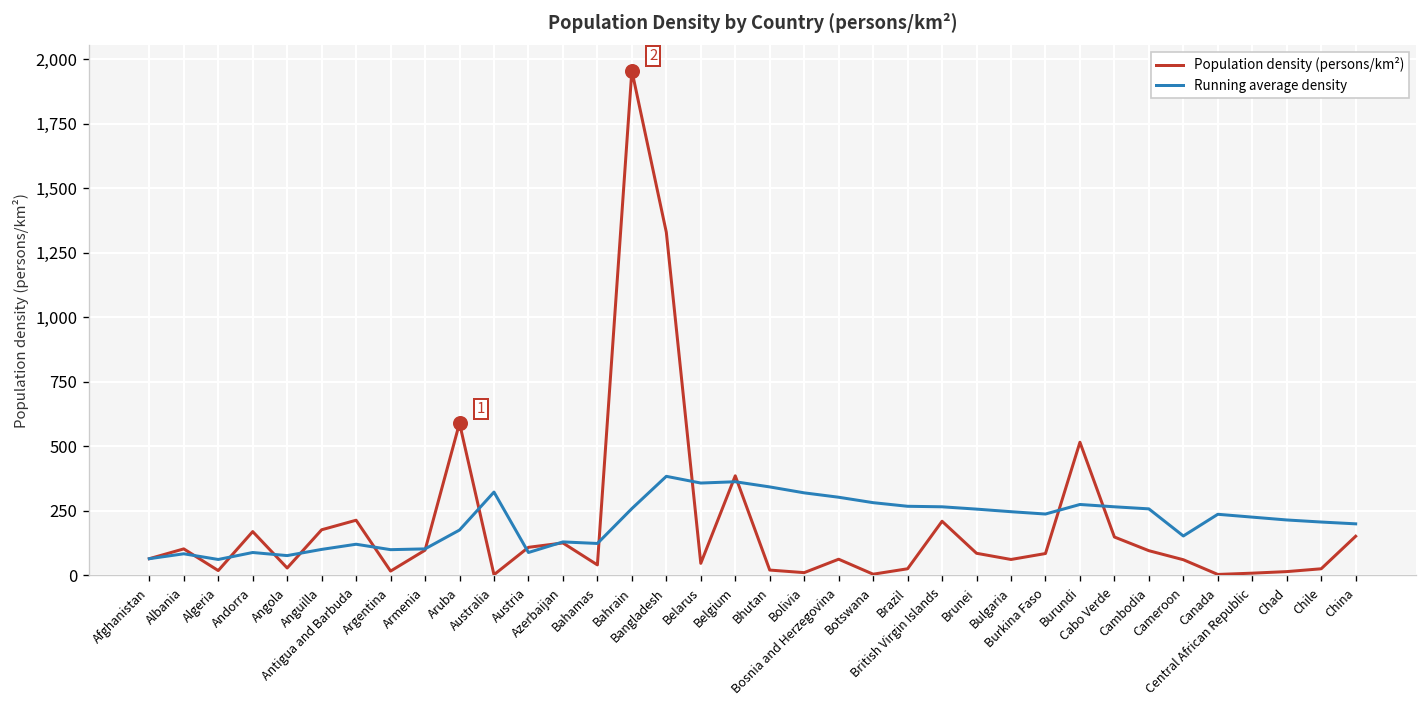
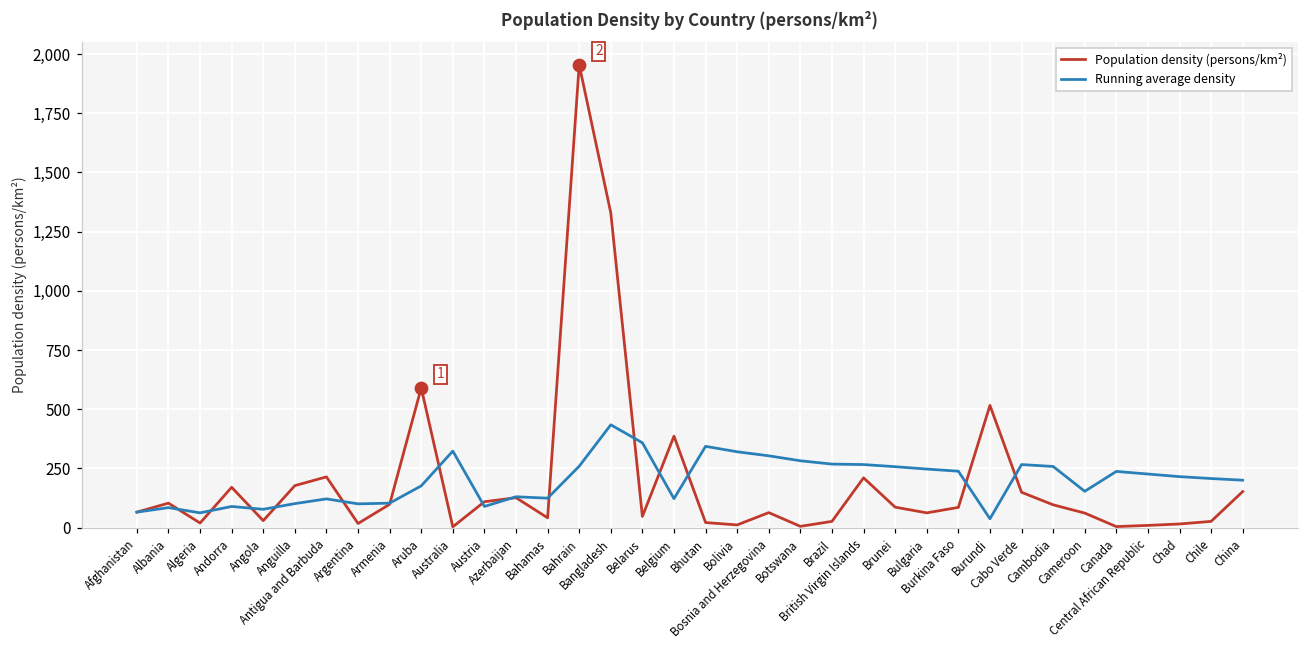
Running average density, Bangladesh: 380 -> 430
Running average density, Belgium: 360 -> 120
Running average density, Burundi: 280 -> 40
